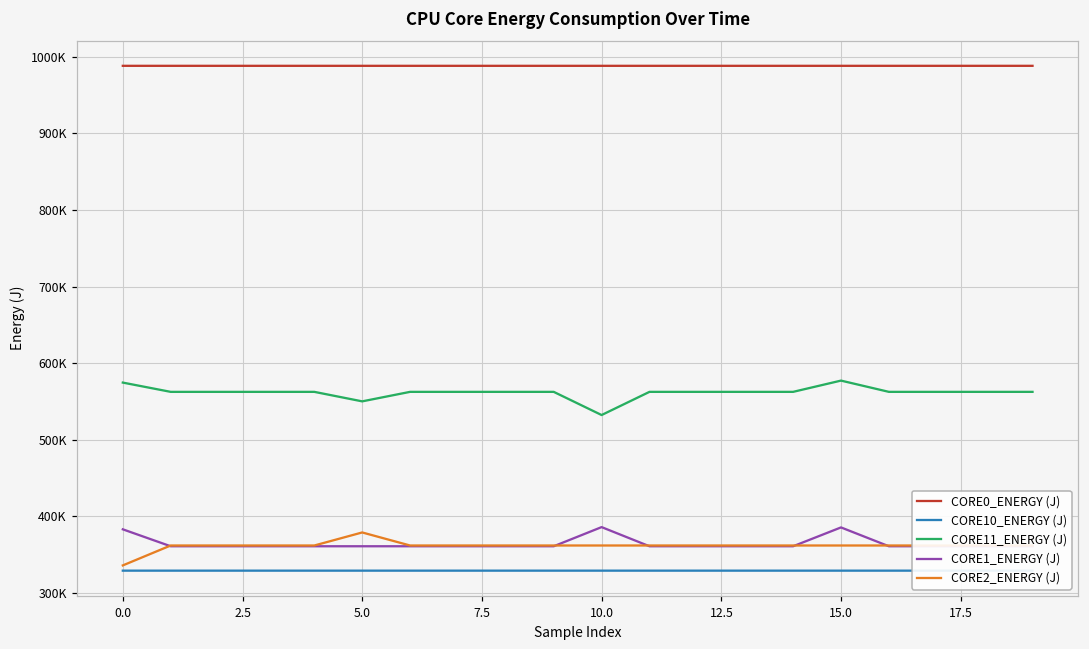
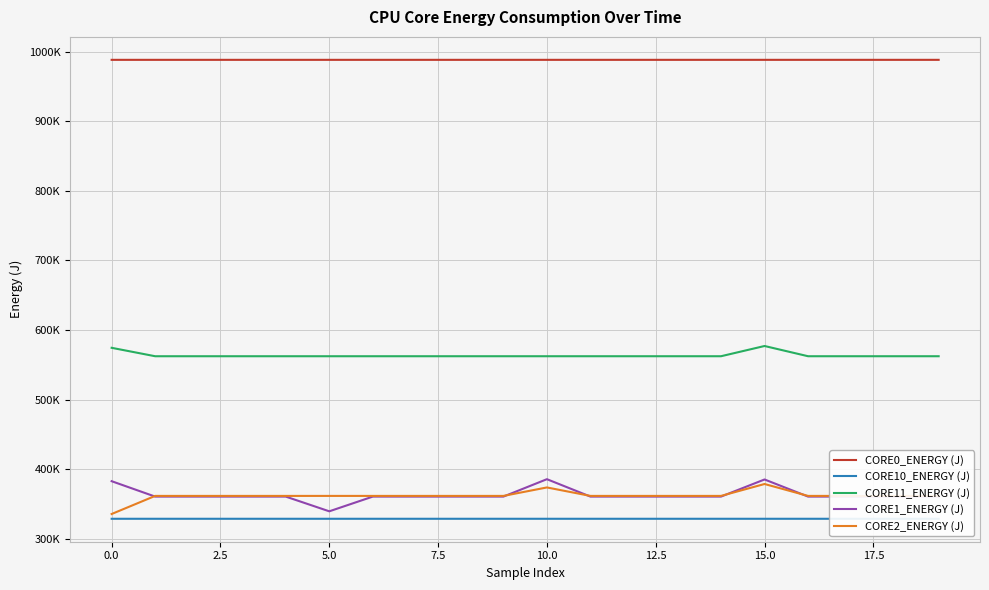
CORE11_ENERGY (J), 5.0: 550000 -> 560000
CORE1_ENERGY (J), 5.0: 360000 -> 340000
CORE2_ENERGY (J), 5.0: 380000 -> 360000
CORE11_ENERGY (J), 10.0: 530000 -> 560000
CORE2_ENERGY (J), 10.0: 360000 -> 370000
CORE2_ENERGY (J), 15.0: 360000 -> 380000
